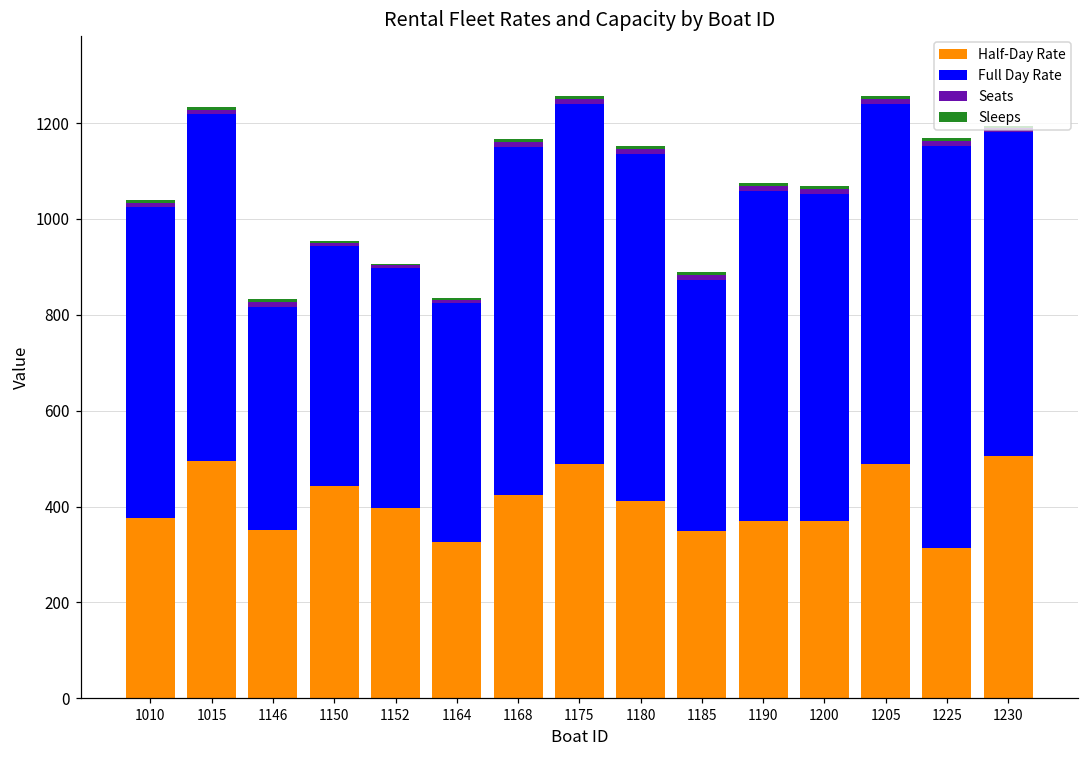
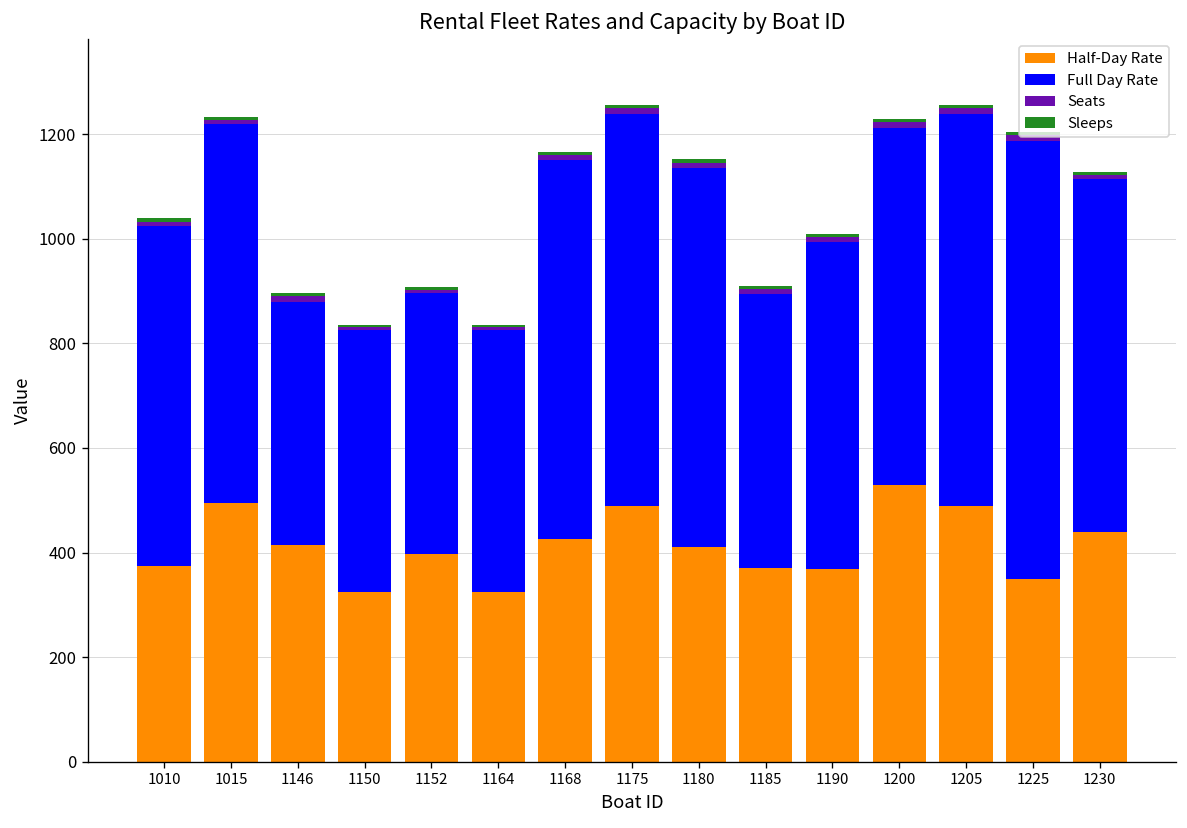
Half-Day Rate, 1146: 350 -> 410
Half-Day Rate, 1150: 440 -> 330
Half-Day Rate, 1185: 350 -> 370
Full Day Rate, 1190: 690 -> 630
Half-Day Rate, 1200: 370 -> 530
Half-Day Rate, 1225: 310 -> 350
Half-Day Rate, 1230: 510 -> 440
